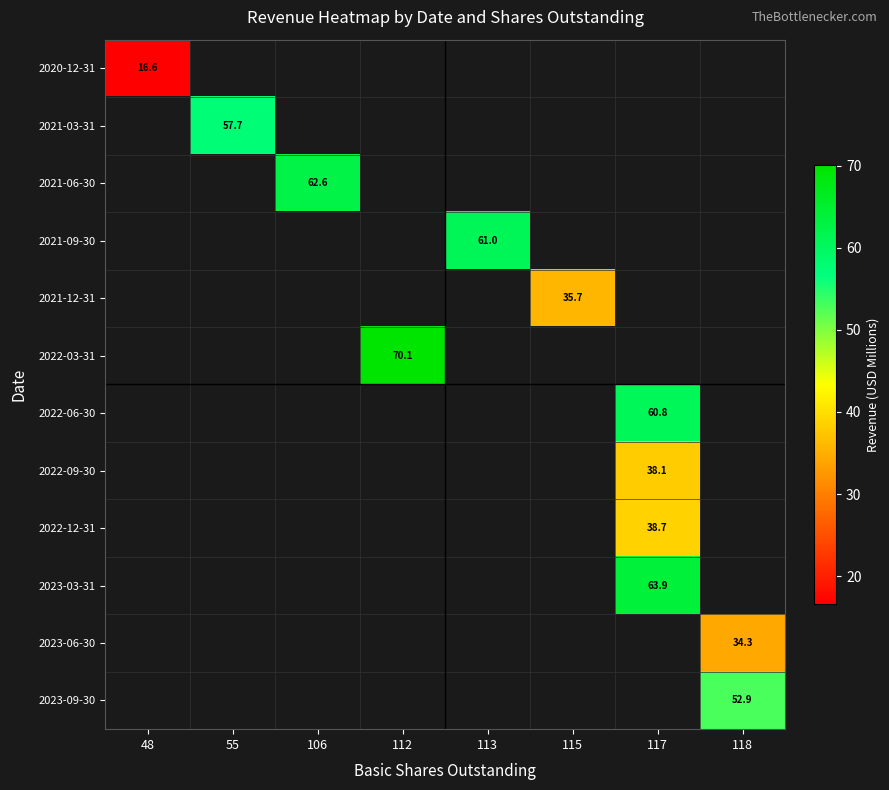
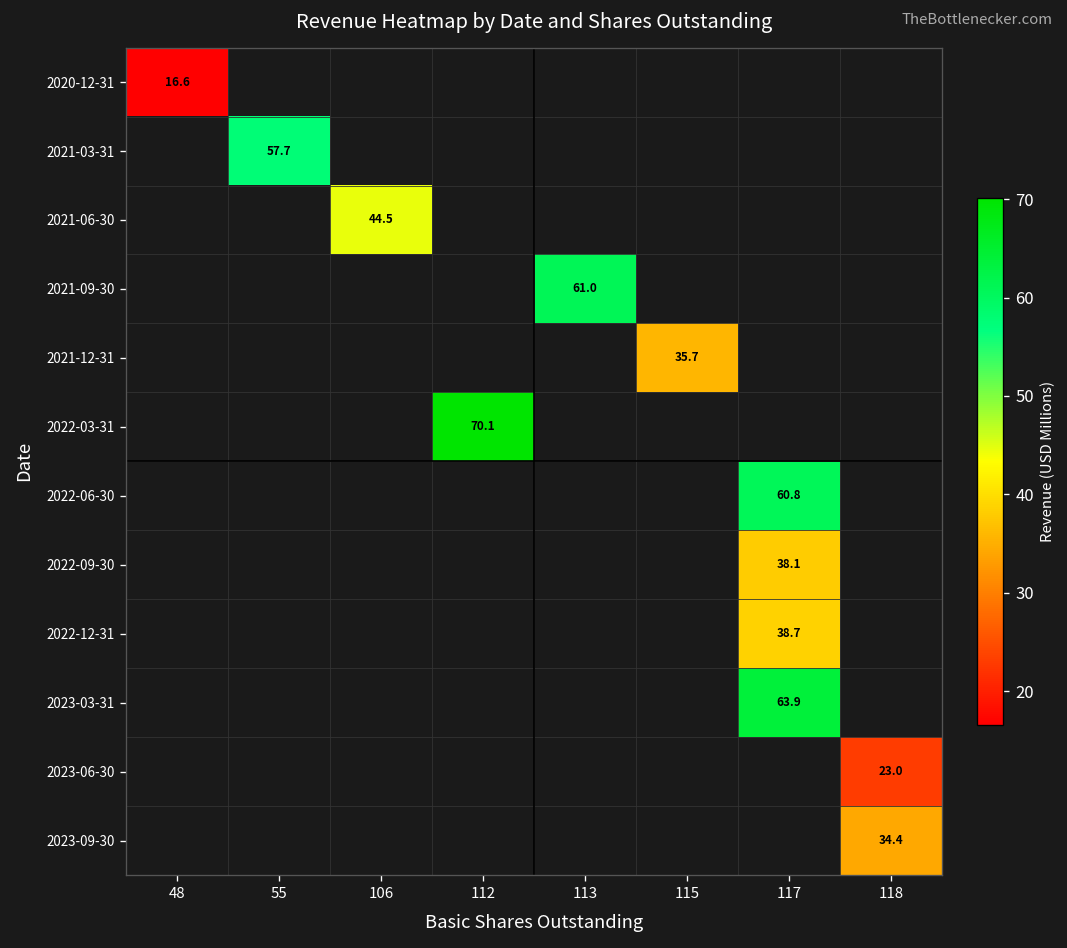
2021-06-30, 106: 62.6 -> 44.5
2023-06-30, 118: 34.3 -> 23.0
2023-09-30, 118: 52.9 -> 34.4
